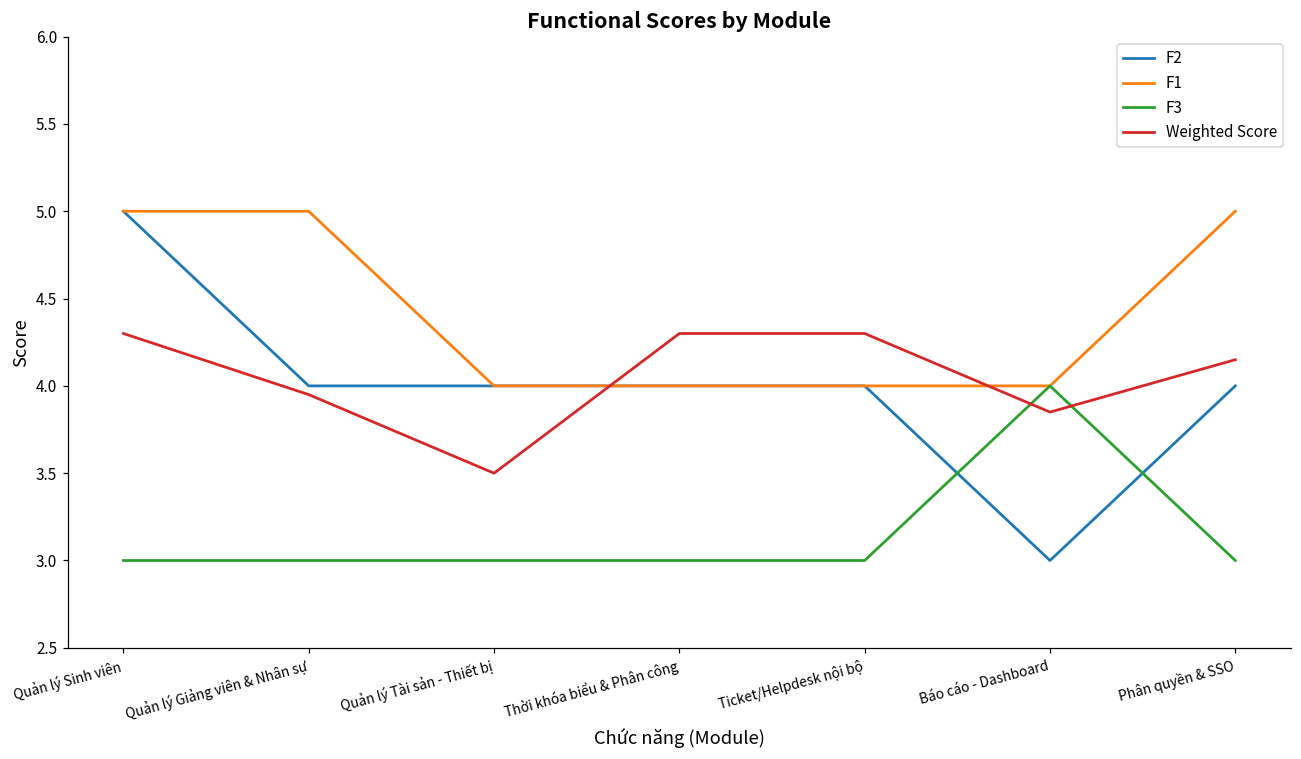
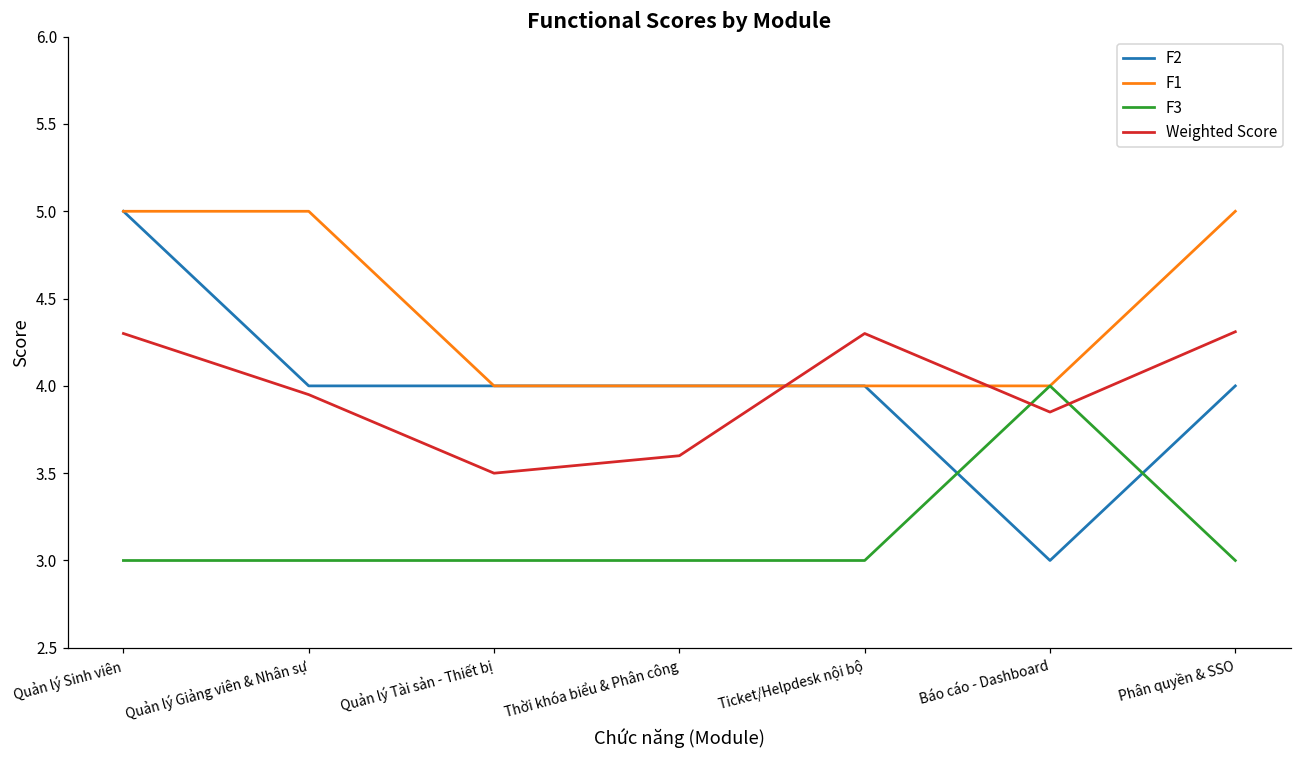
Weighted Score, Thời khóa biểu & Phân công: 4.3 -> 3.6
Weighted Score, Phân quyền & SSO: 4.15 -> 4.31
